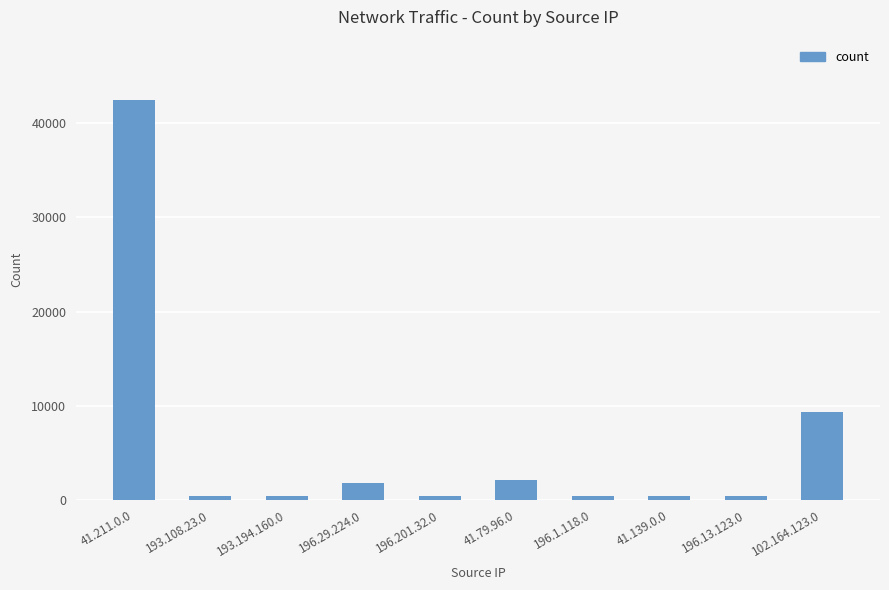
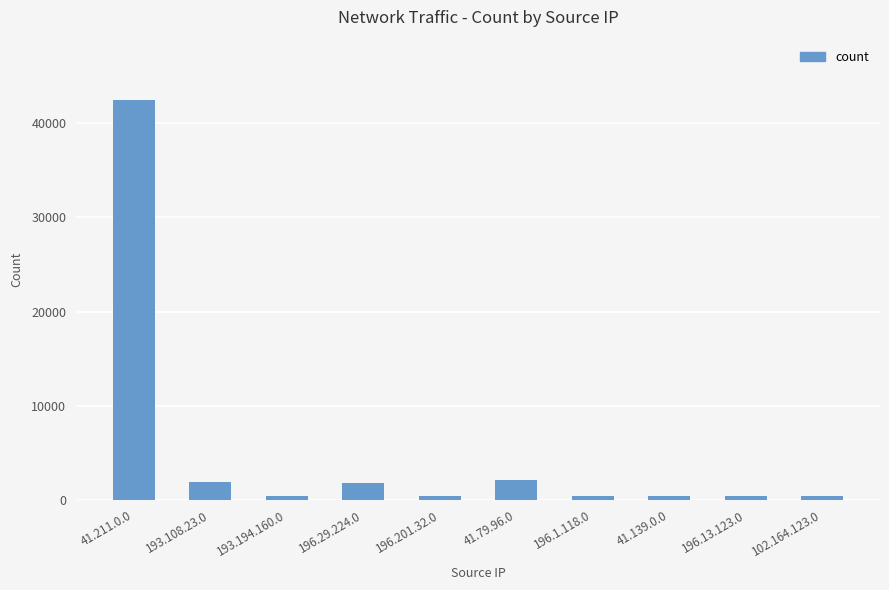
193.108.23.0: 0 -> 2000
102.164.123.0: 9000 -> 0
